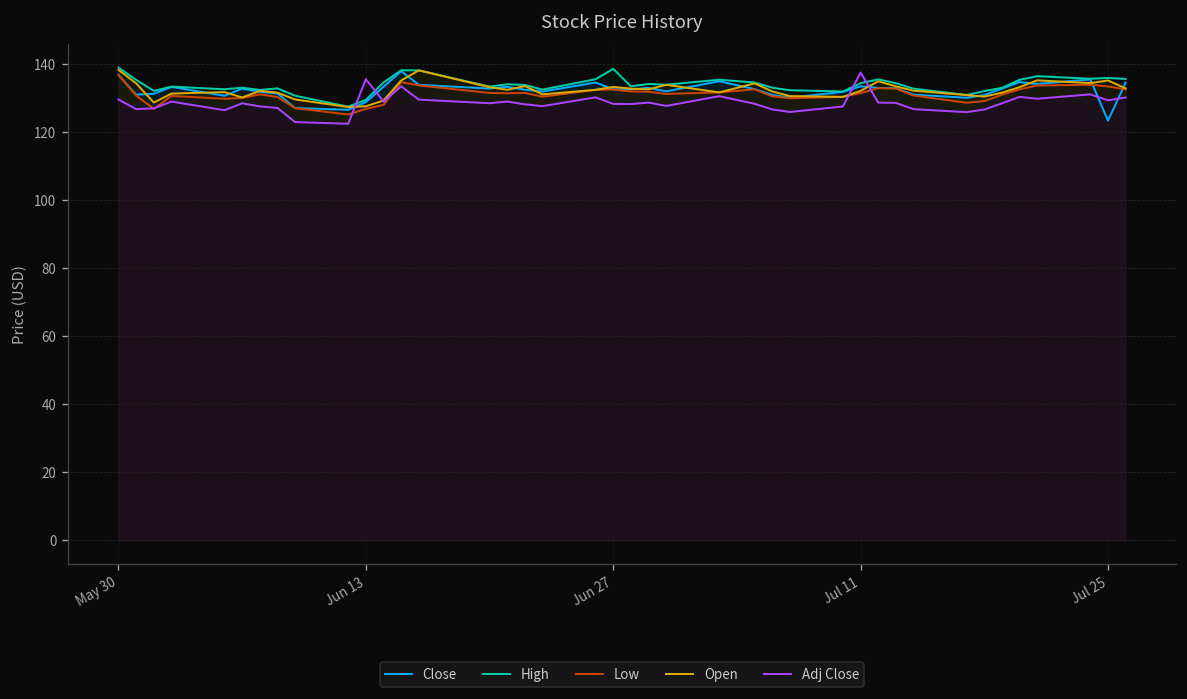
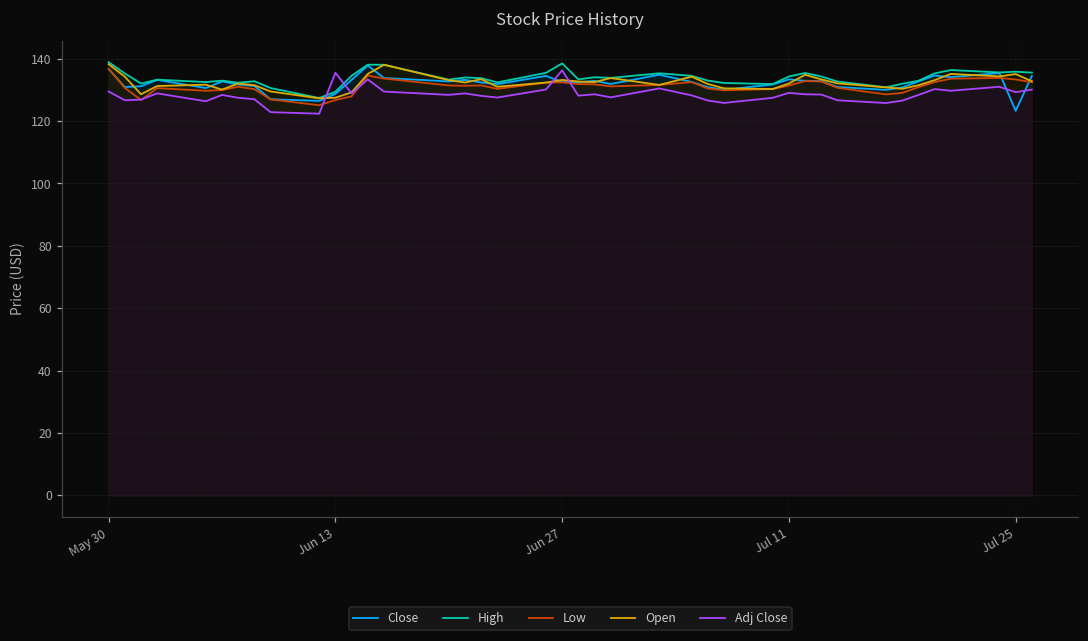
Adj Close, Jun 27: 128 -> 136
Adj Close, Jul 11: 137 -> 129
